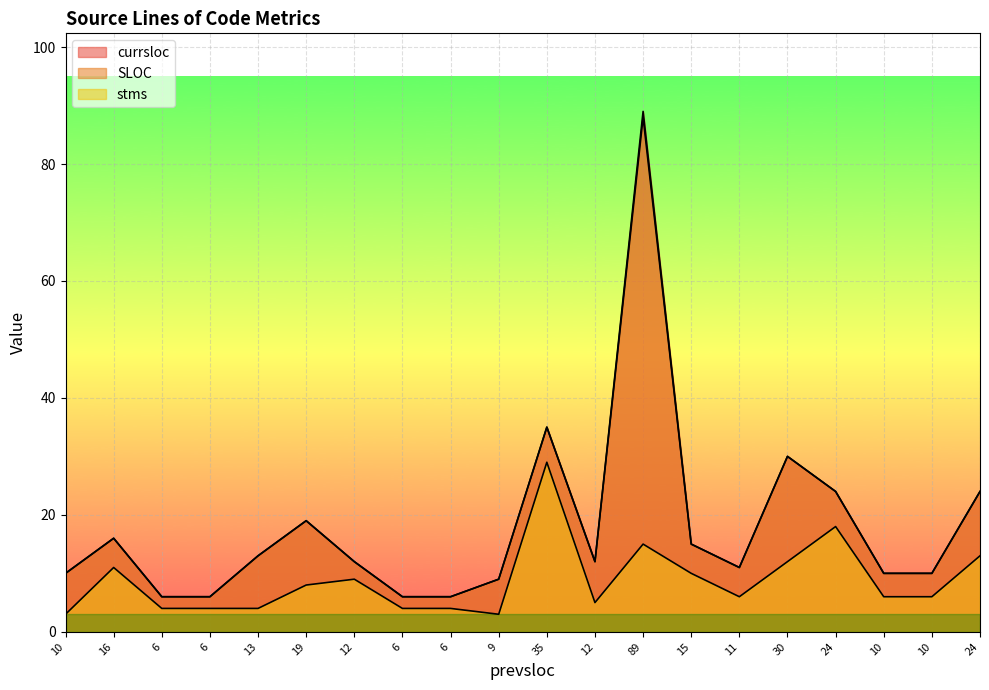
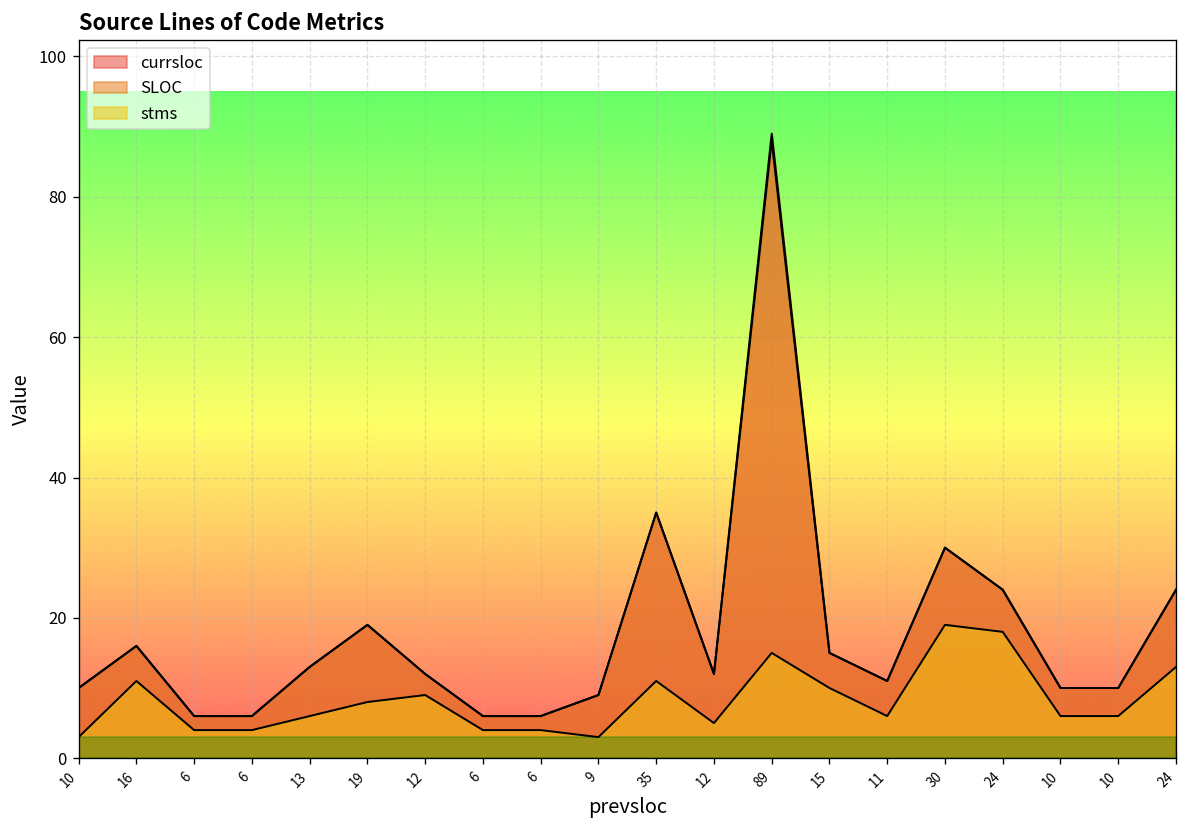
stms, 13: 4 -> 6
stms, 35: 29 -> 11
stms, 30: 12 -> 19
